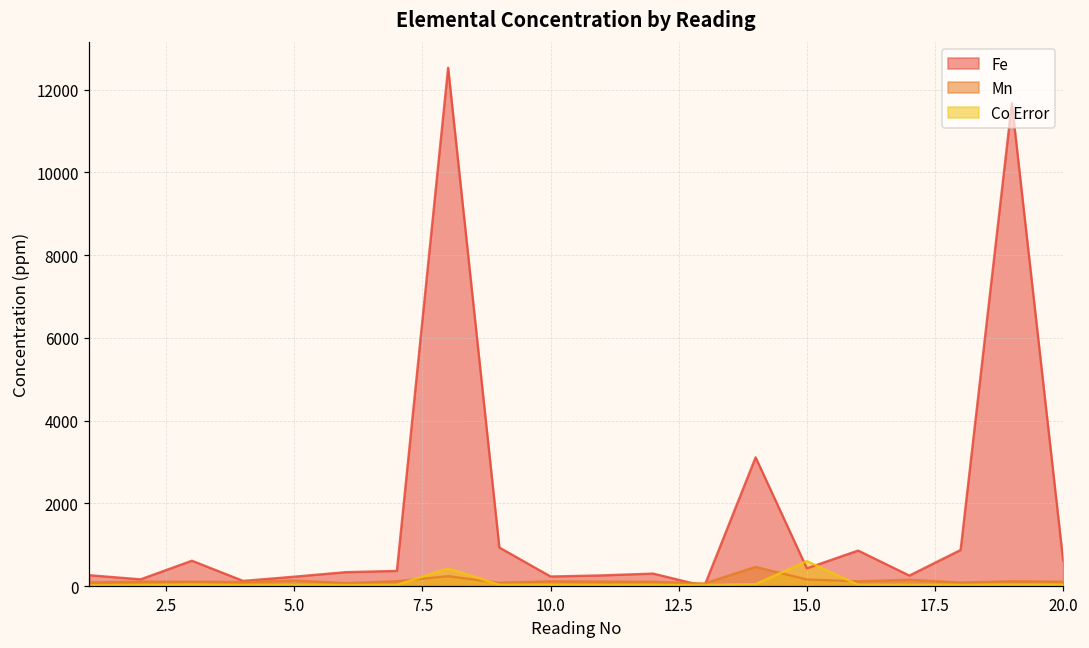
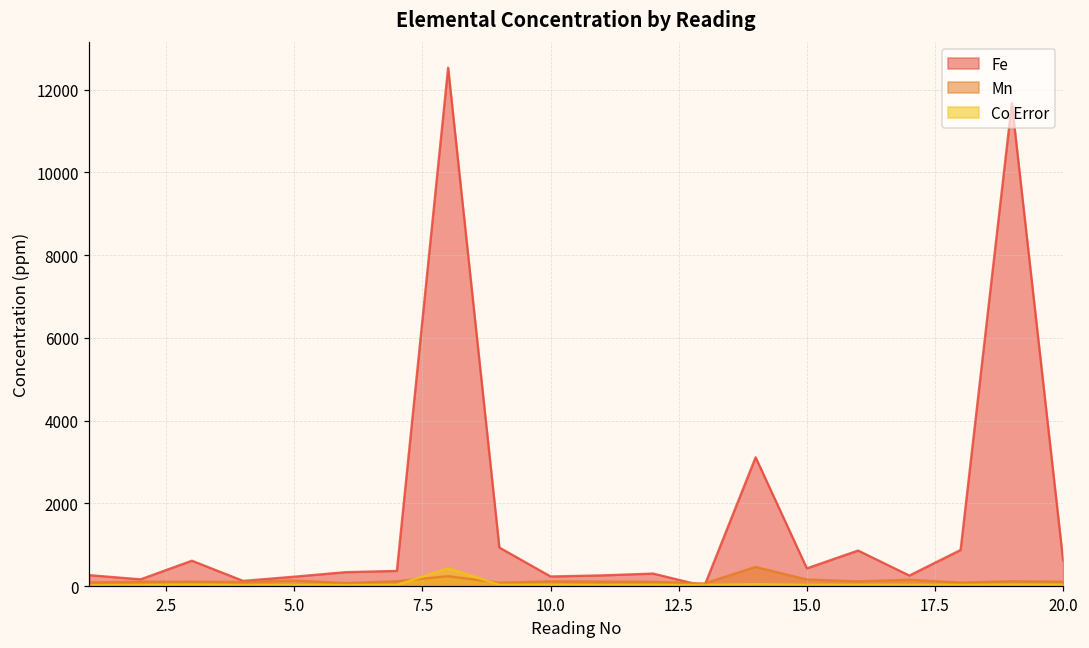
Co Error, 15.0: 600 -> 0
